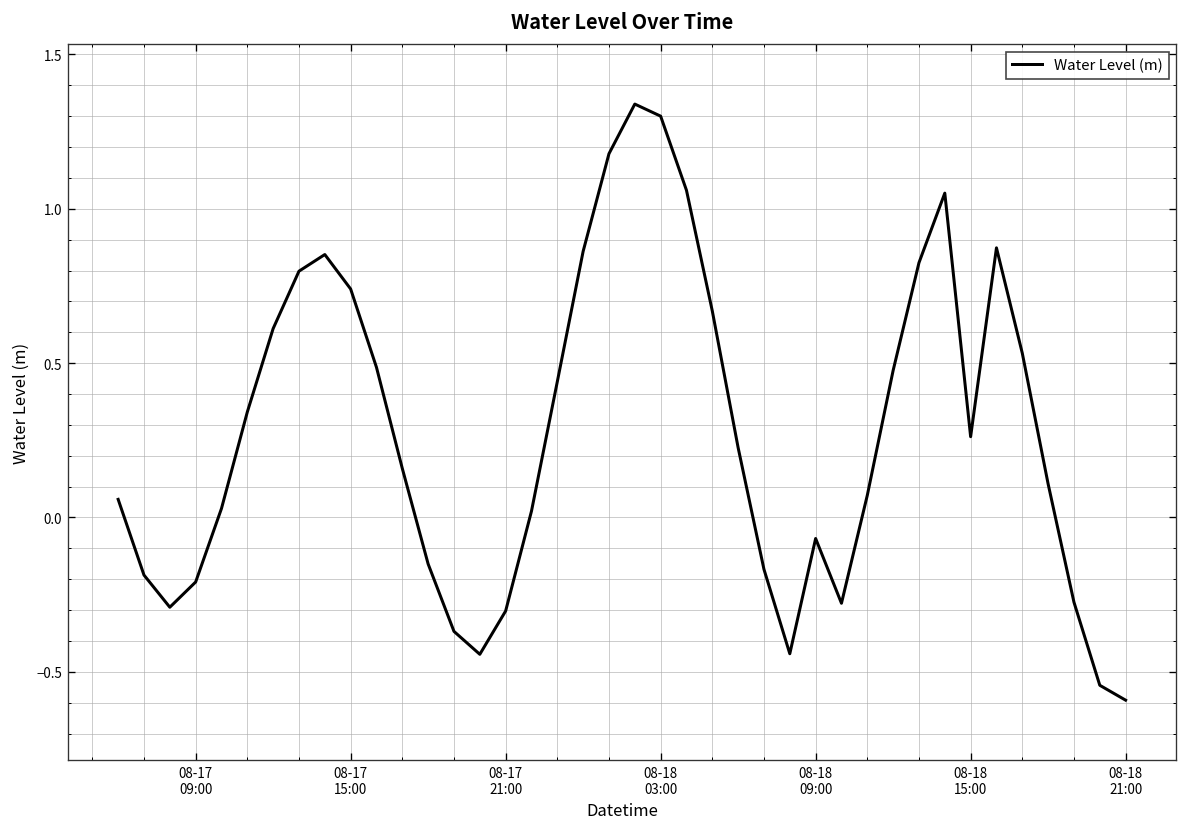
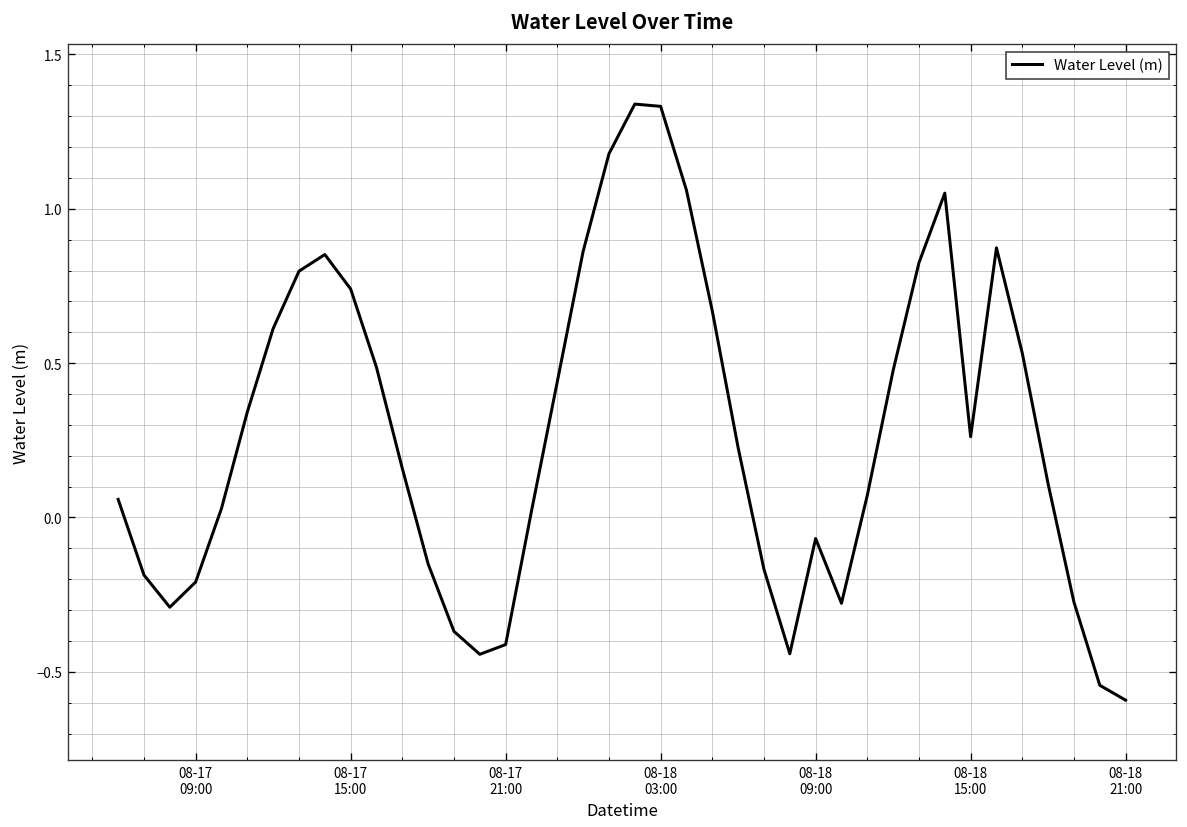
08-17 21:00: -0.30 -> -0.41
08-18 03:00: 1.30 -> 1.33
